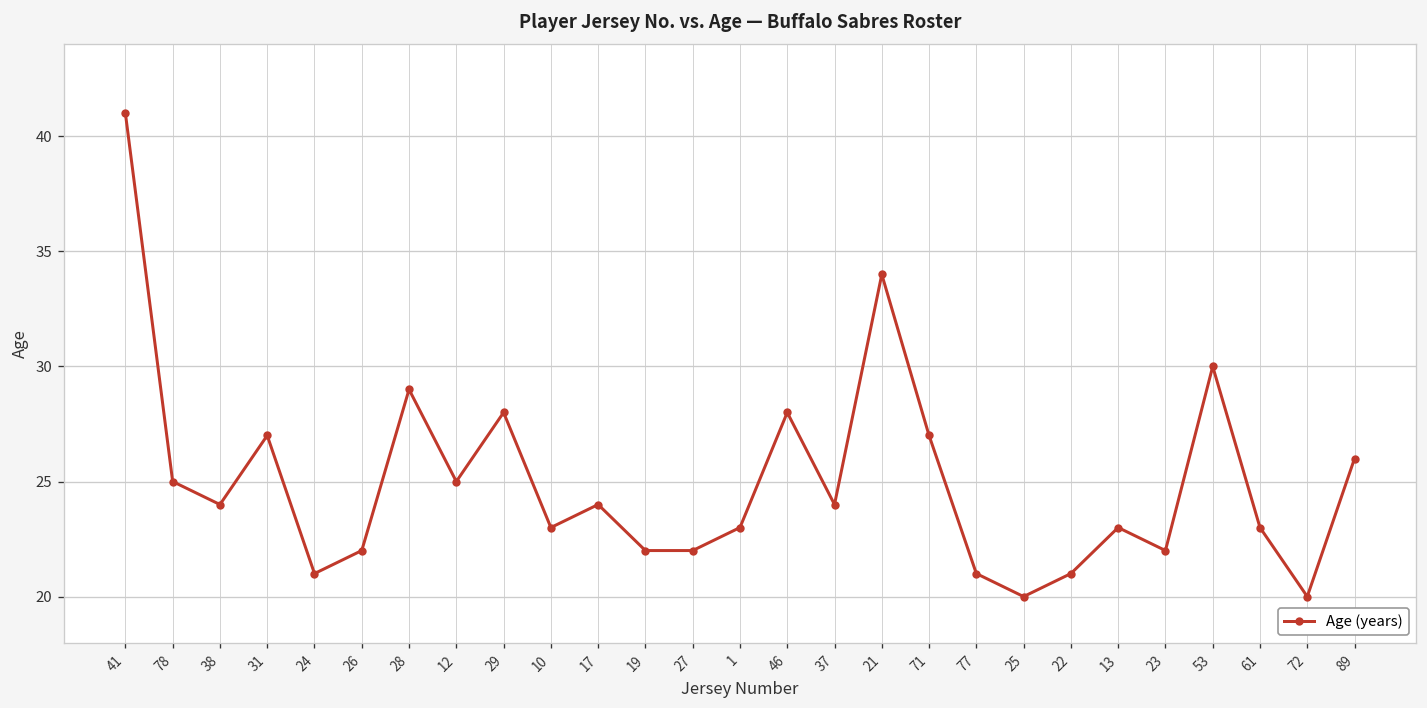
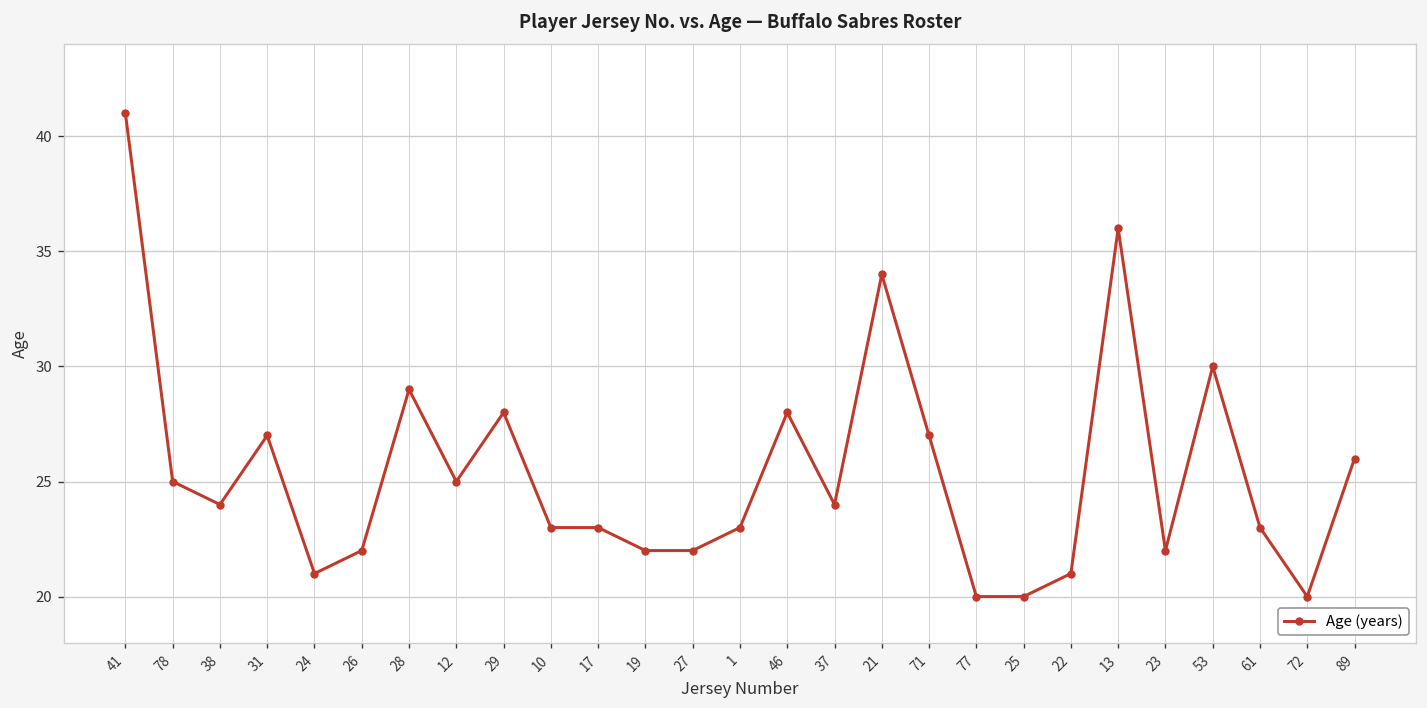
17: 24 -> 23
77: 21 -> 20
13: 23 -> 36
